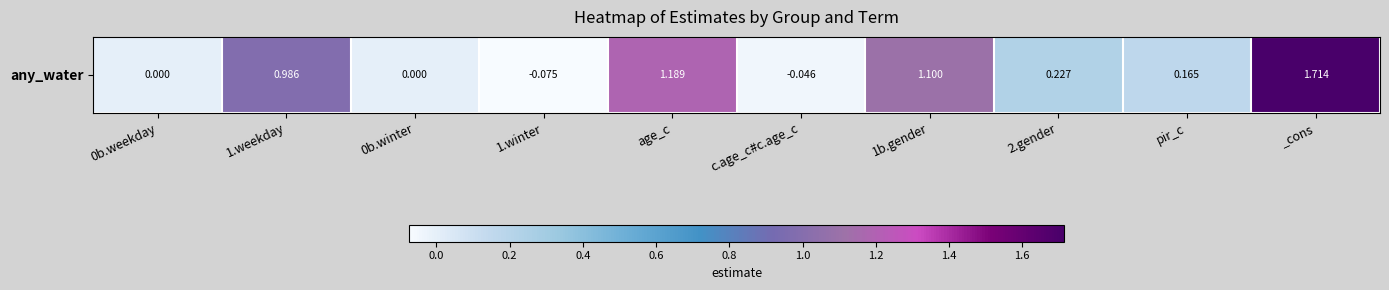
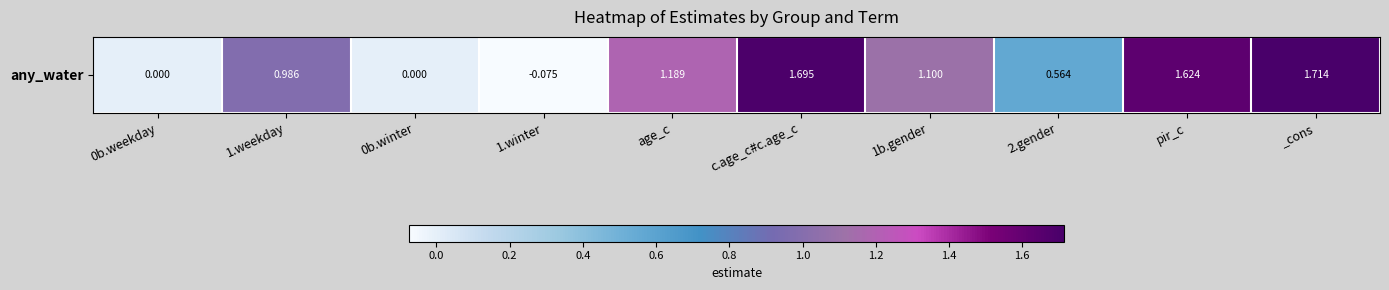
any_water, c.age_c#c.age_c: -0.046 -> 1.695
any_water, 2.gender: 0.227 -> 0.564
any_water, pir_c: 0.165 -> 1.624
